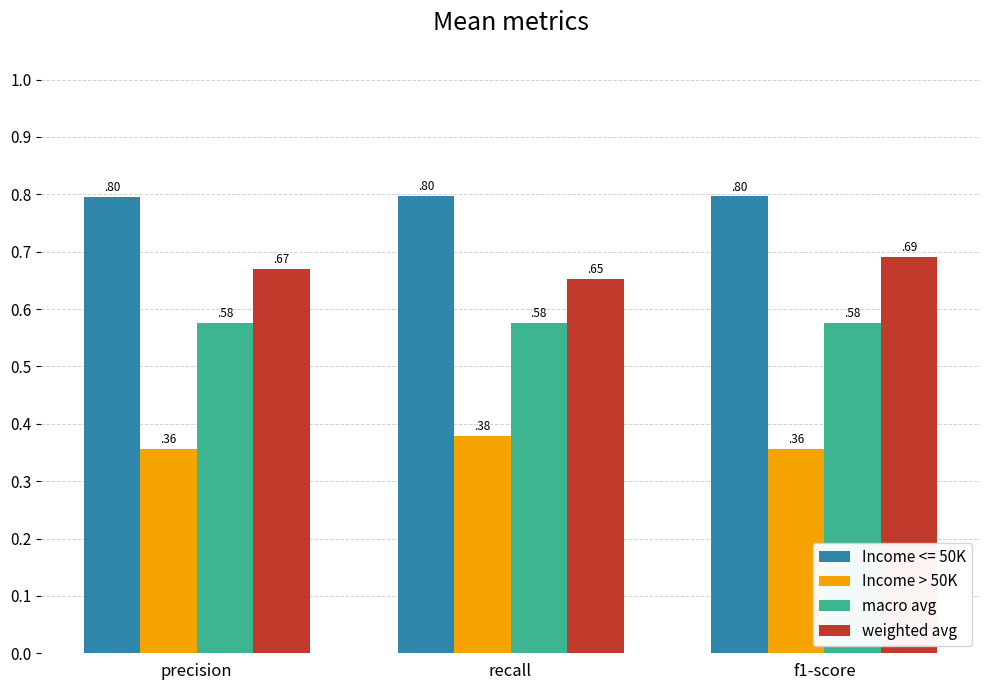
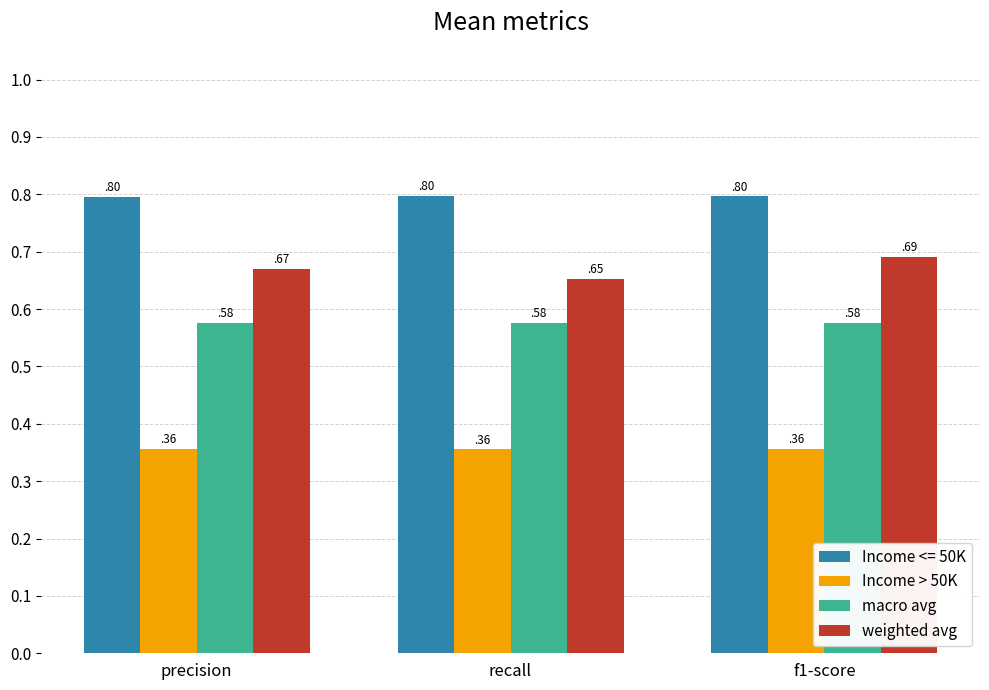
Income > 50K, recall: 38 -> 36
